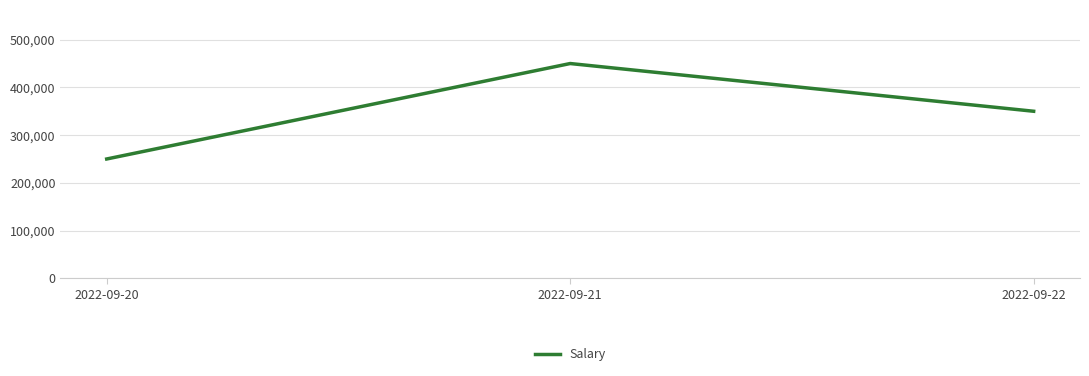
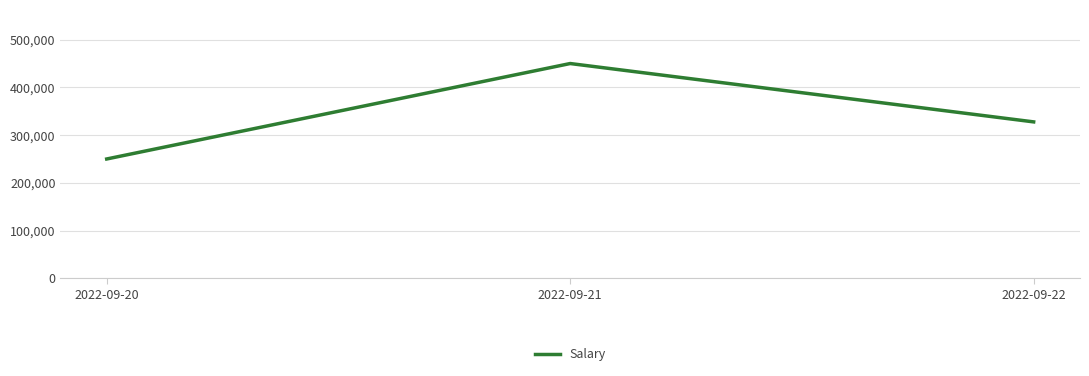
2022-09-22: 350,000 -> 330,000
